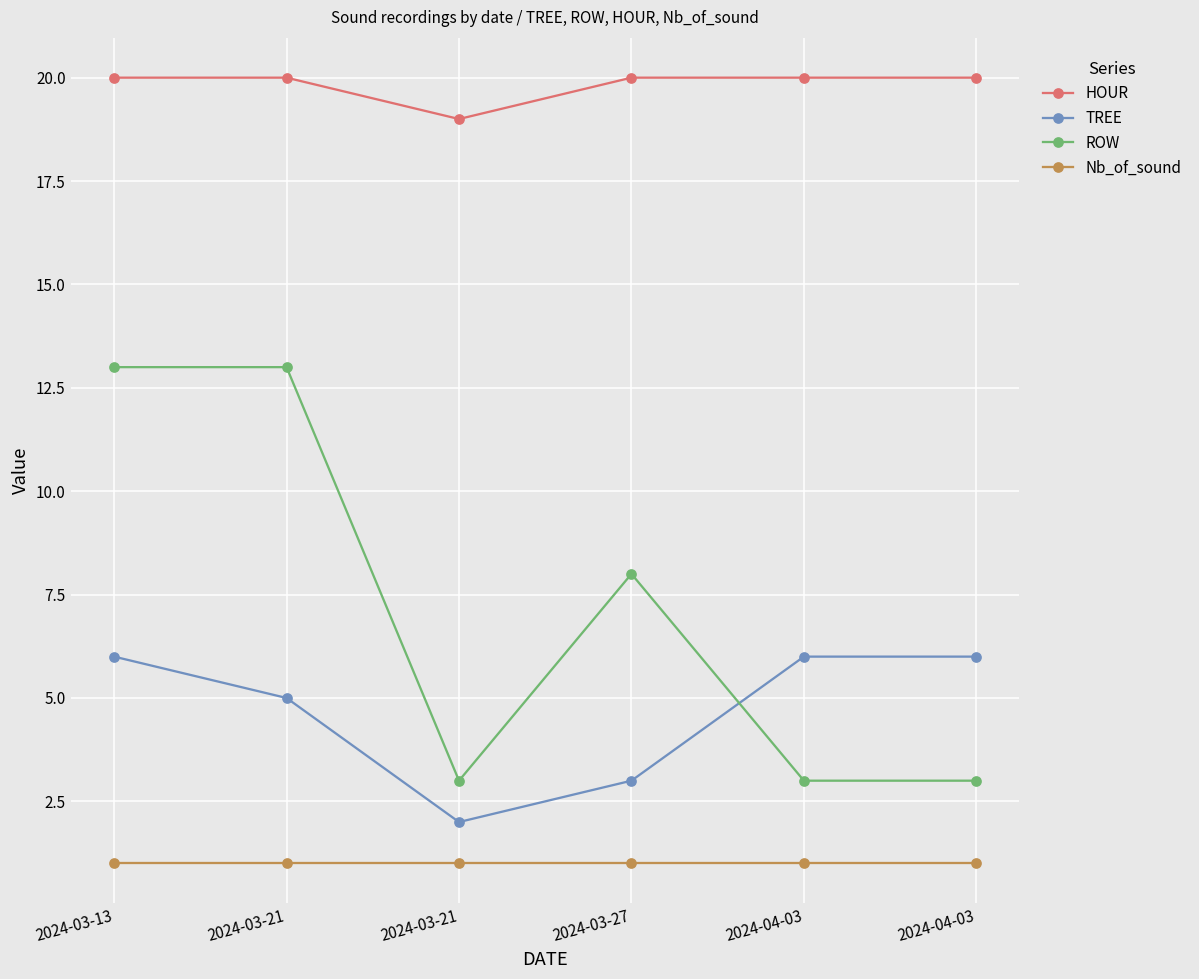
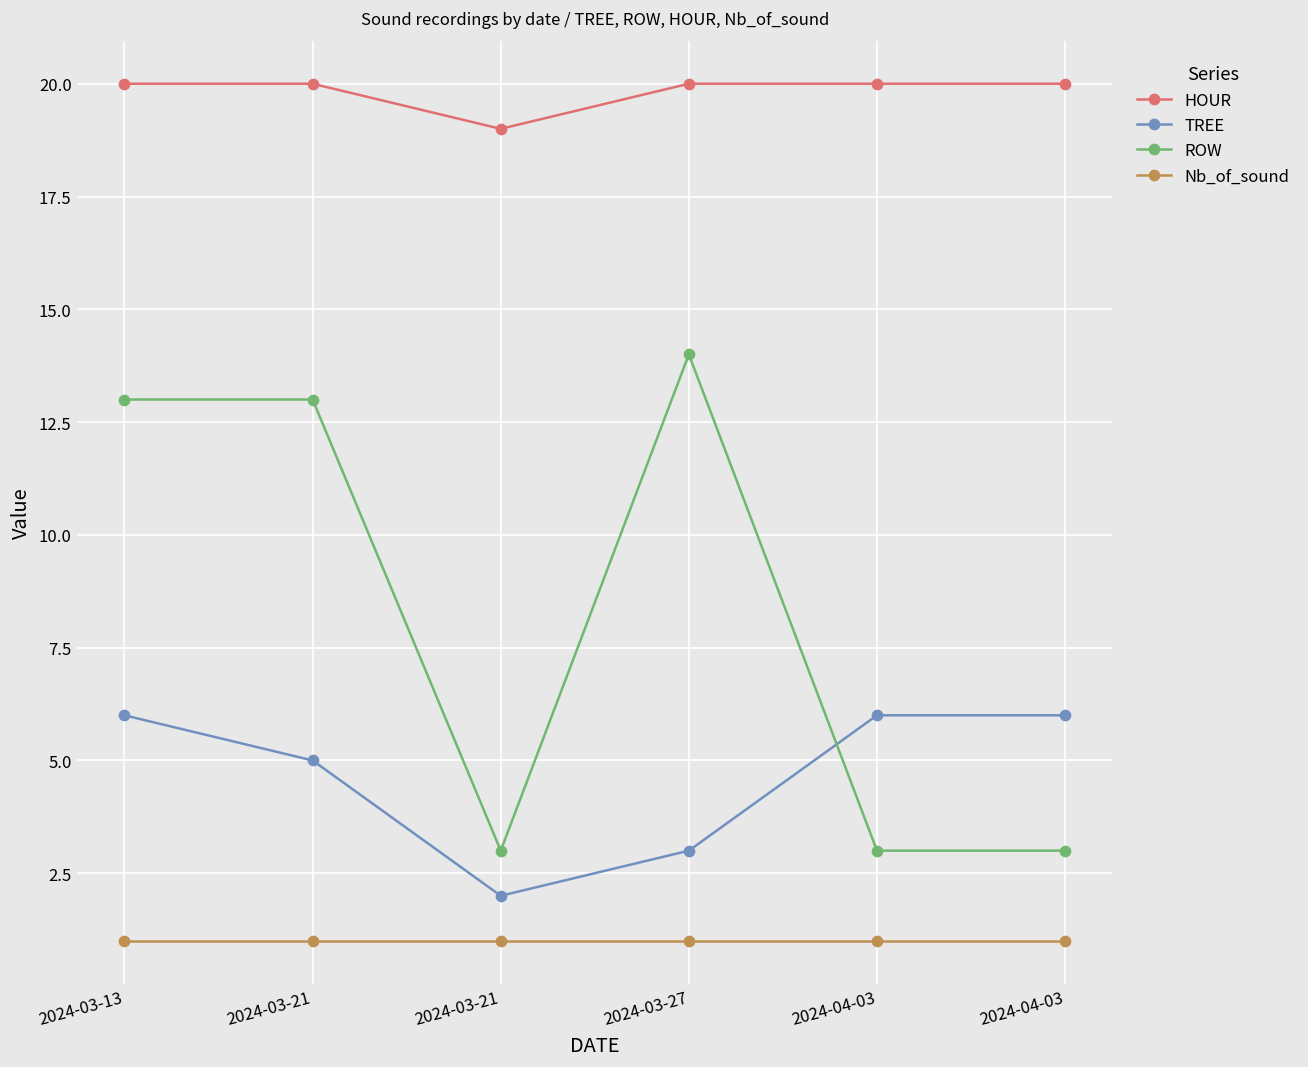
ROW, 2024-03-27: 8 -> 14
